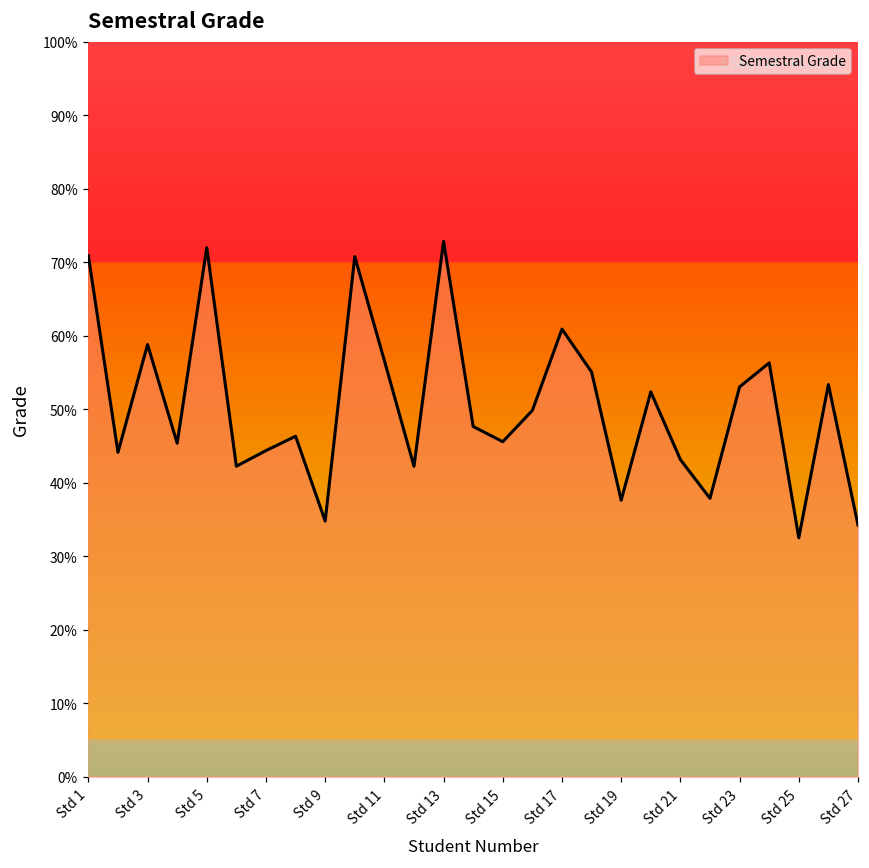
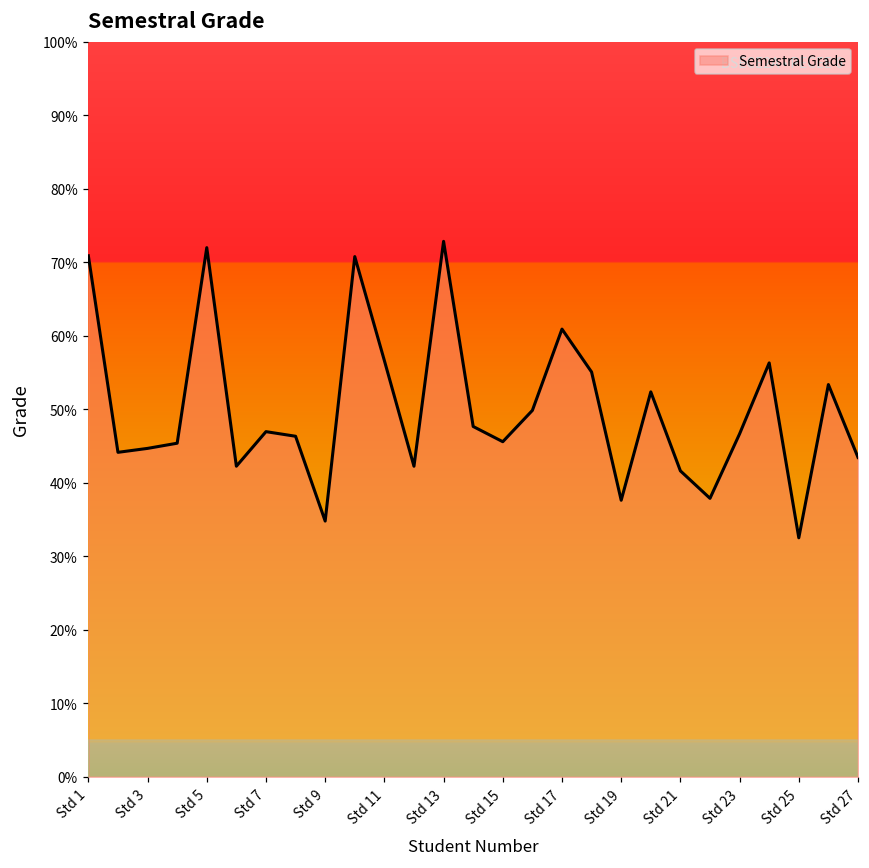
Std 3: 59% -> 45%
Std 7: 44% -> 47%
Std 21: 43% -> 42%
Std 23: 53% -> 47%
Std 27: 34% -> 43%
